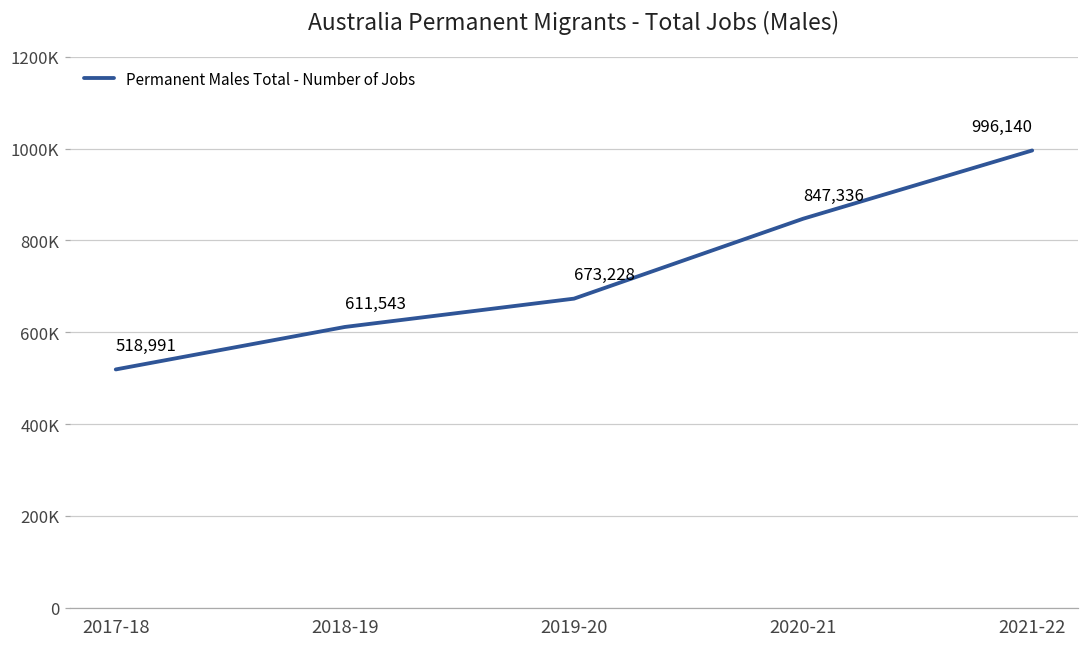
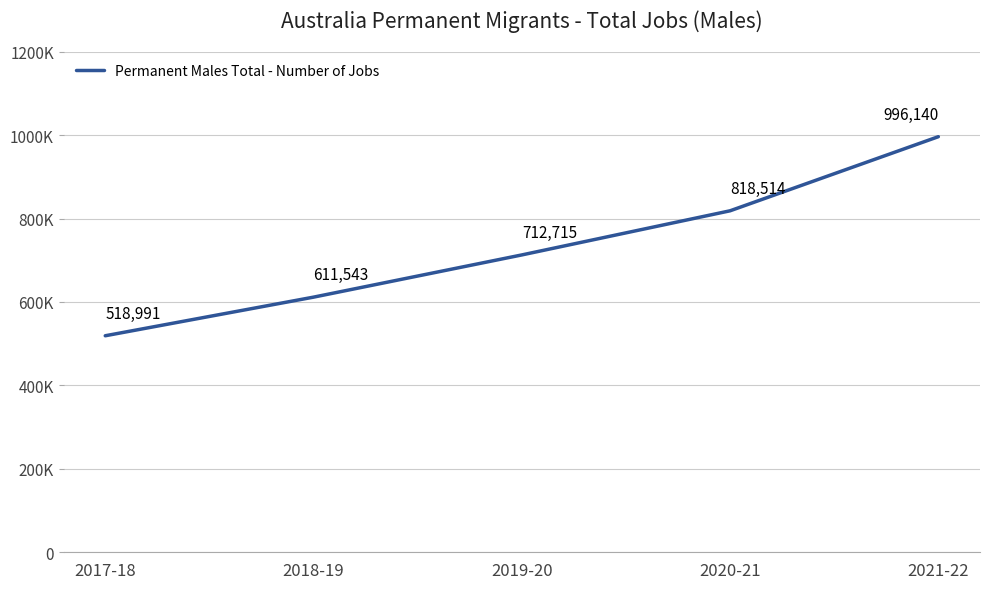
2019-20: 673,228 -> 712,715
2020-21: 847,336 -> 818,514
